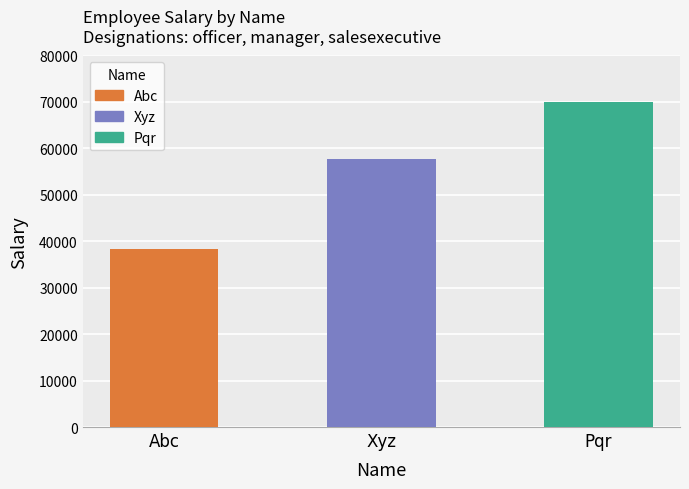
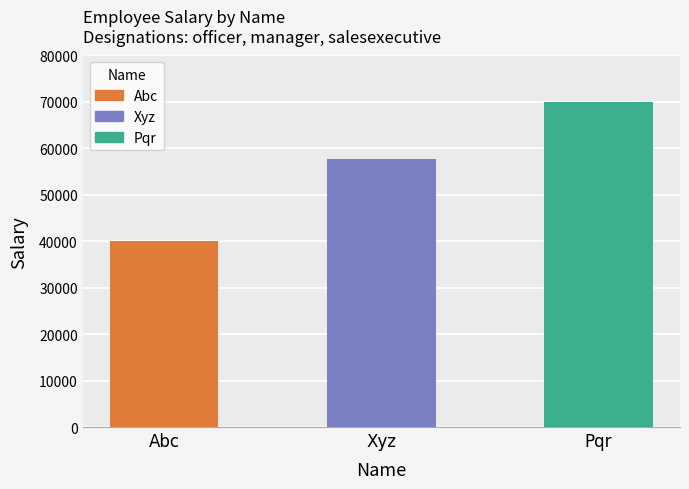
Abc: 38000 -> 40000
